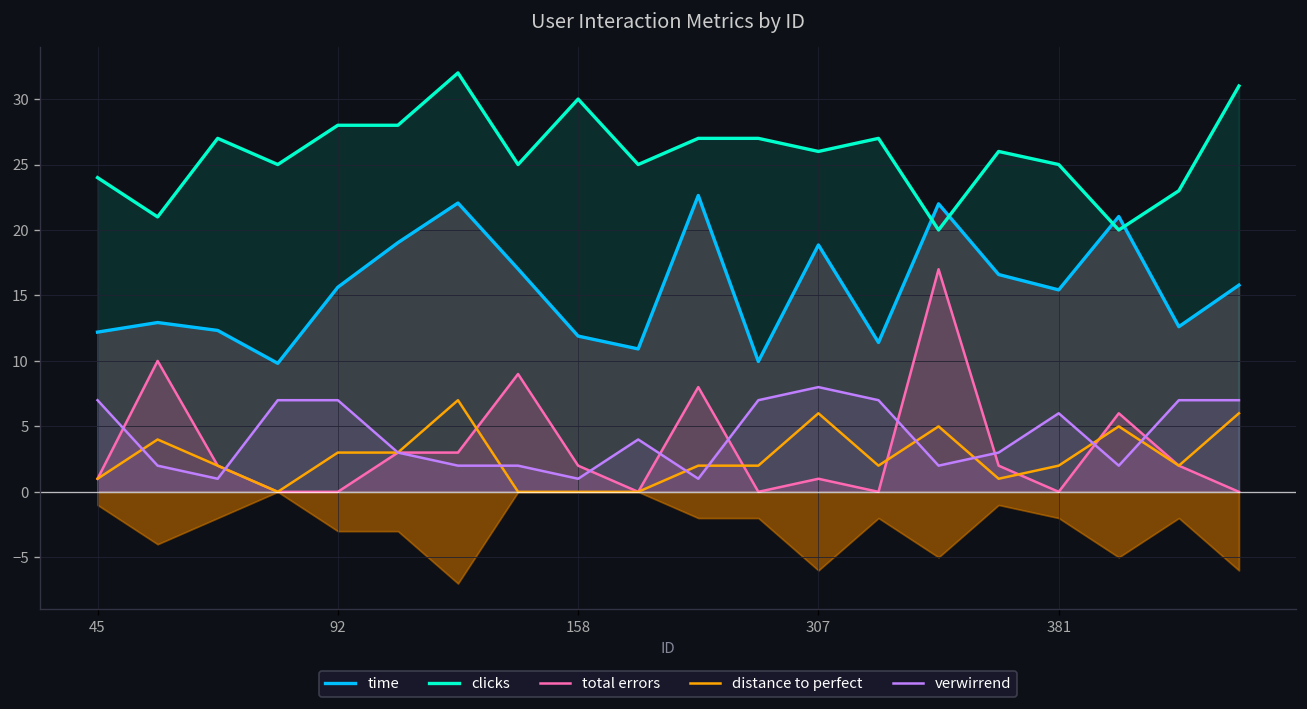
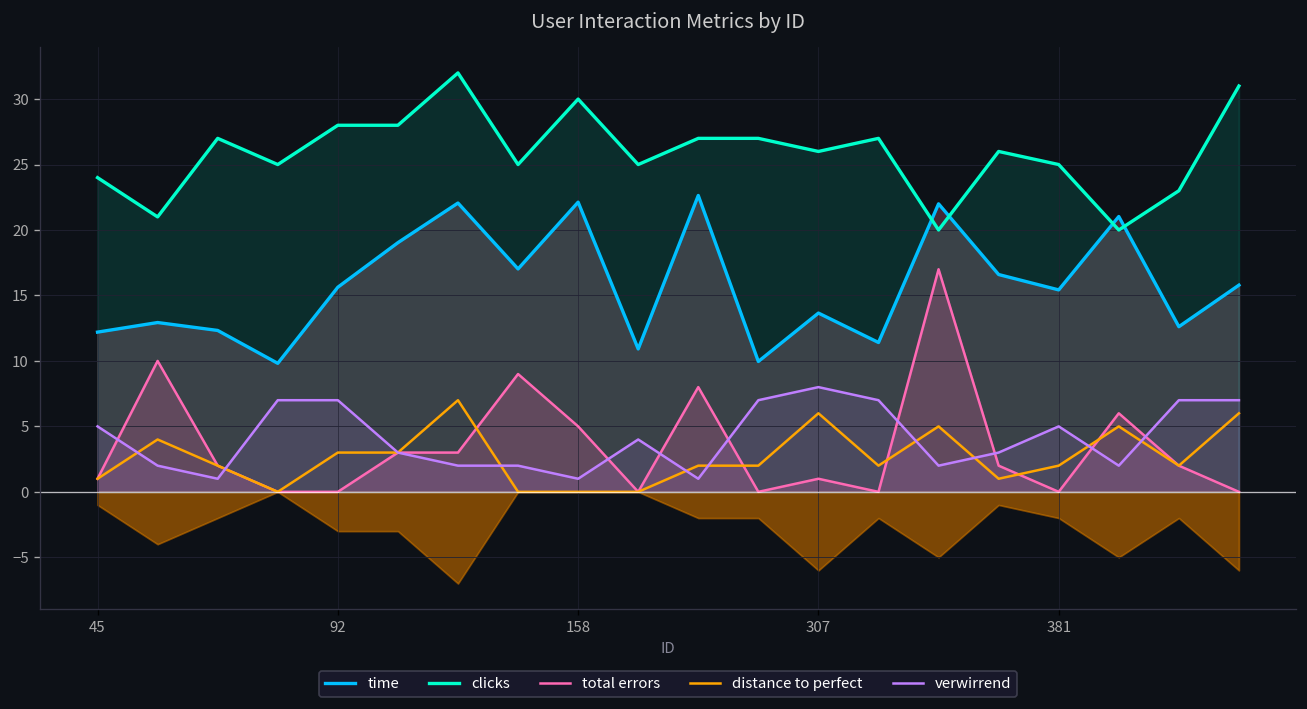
verwirrend, 45: 7 -> 5
time, 158: 11.9 -> 22.1
total errors, 158: 2 -> 5
time, 307: 18.9 -> 13.7
verwirrend, 381: 6 -> 5
